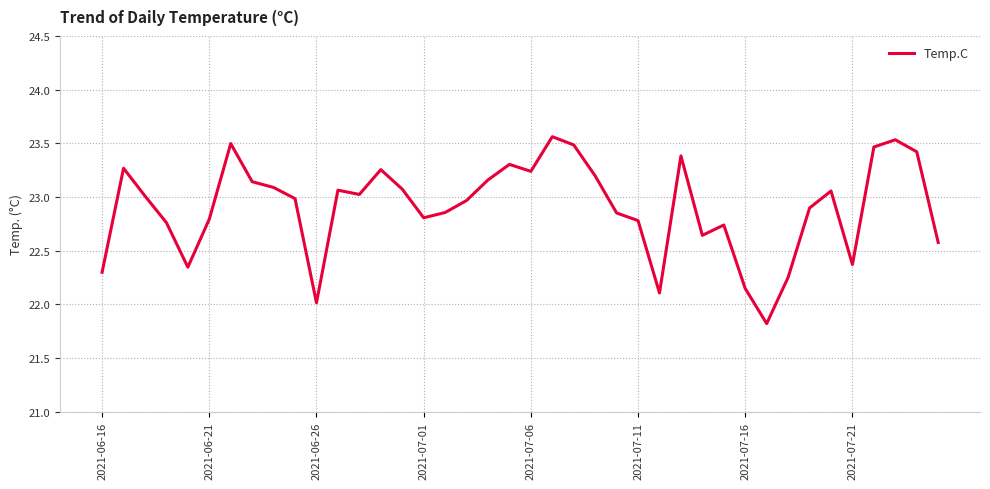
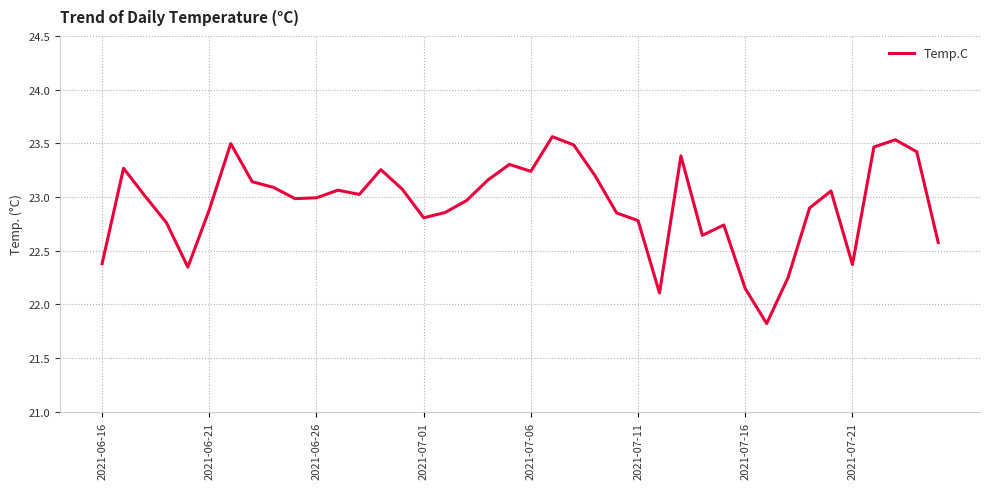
2021-06-16: 22.30 -> 22.38
2021-06-21: 22.79 -> 22.88
2021-06-26: 22.02 -> 22.99
